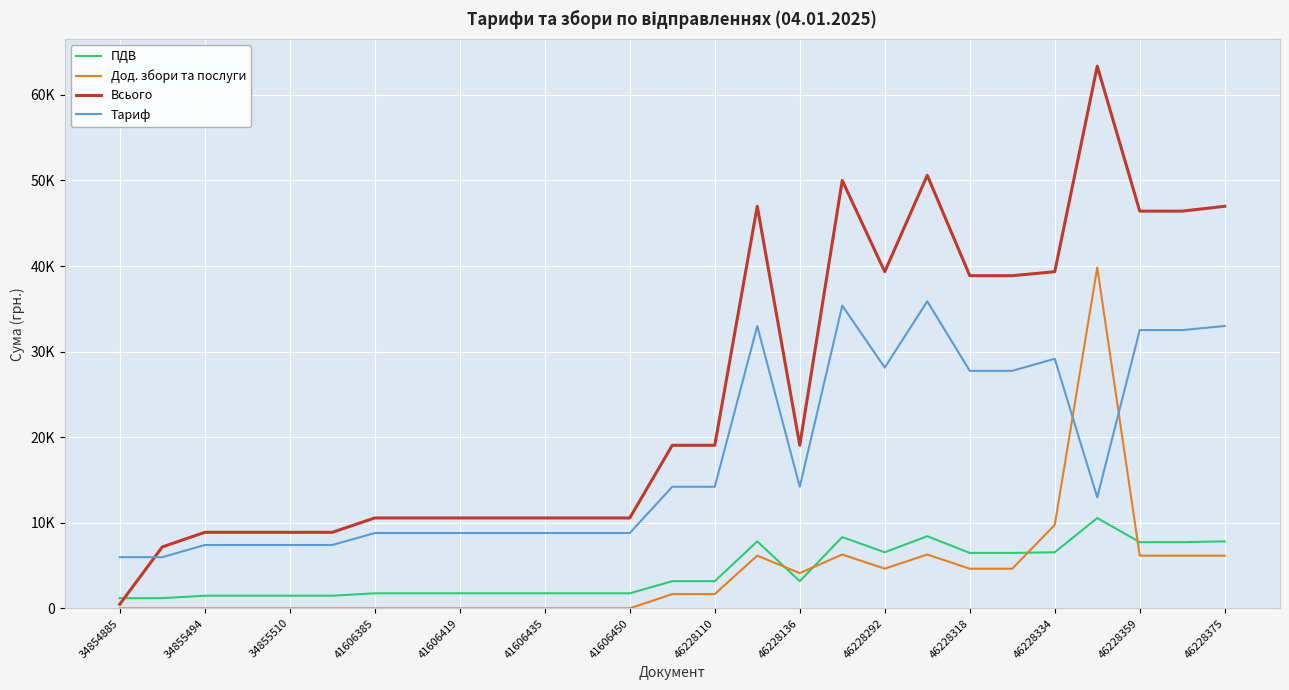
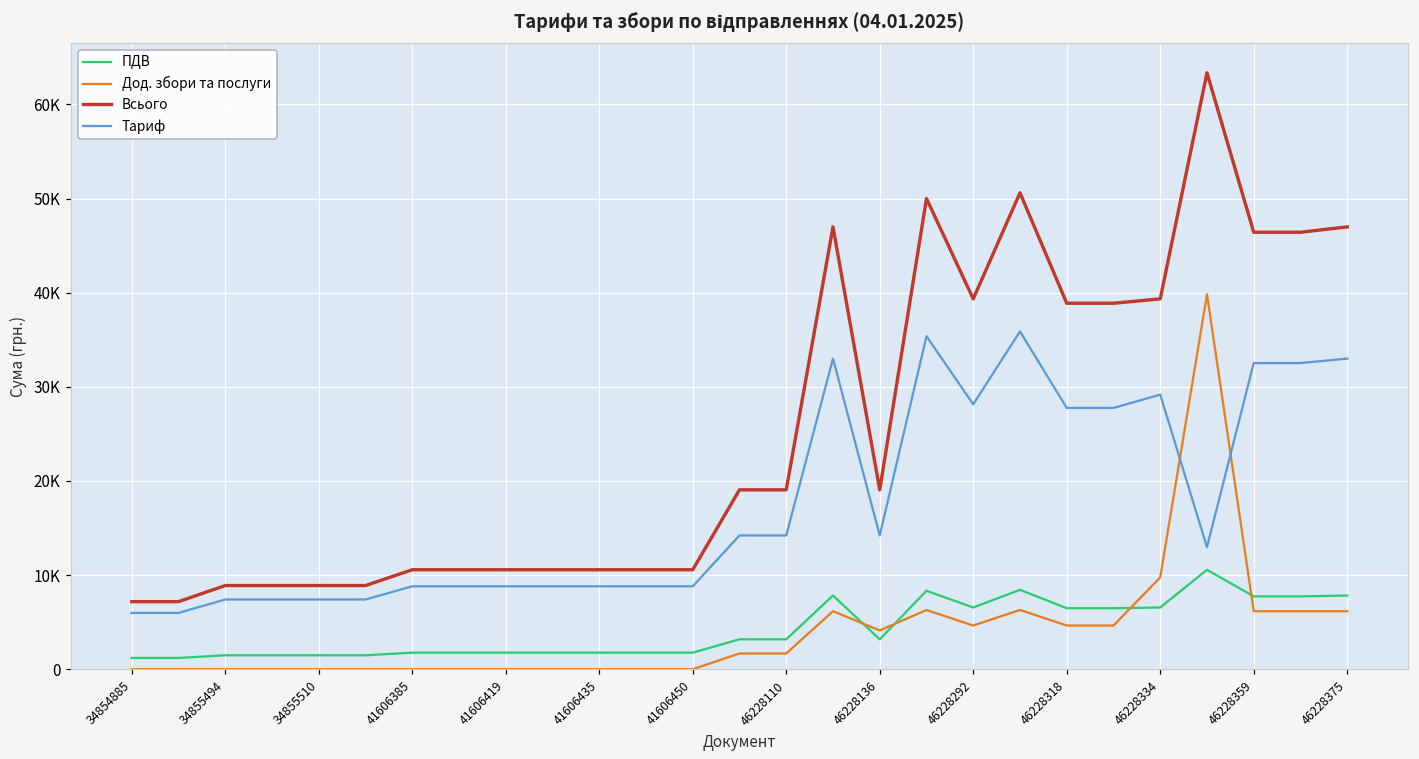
Всього, 34854885: 0 -> 7000
